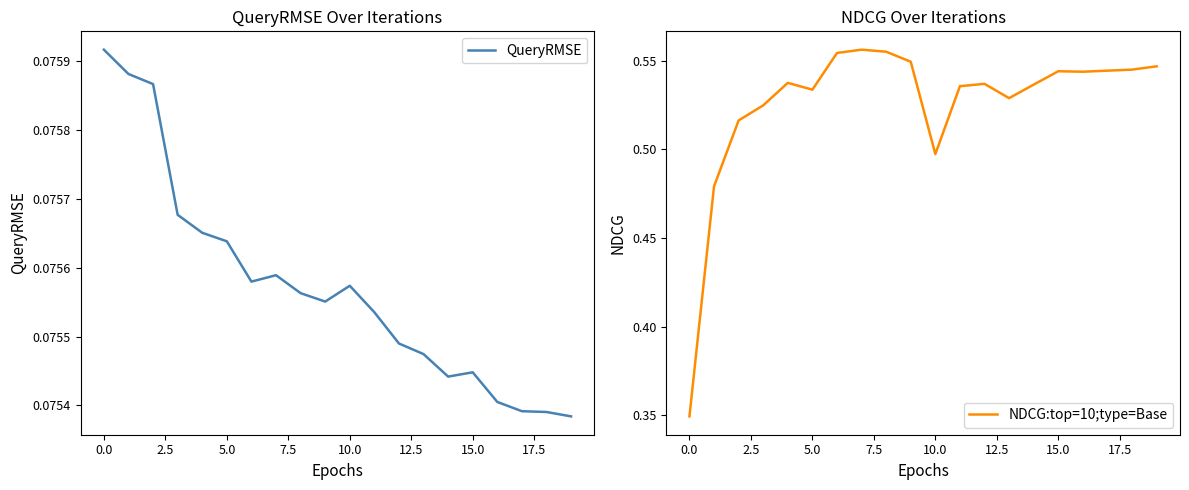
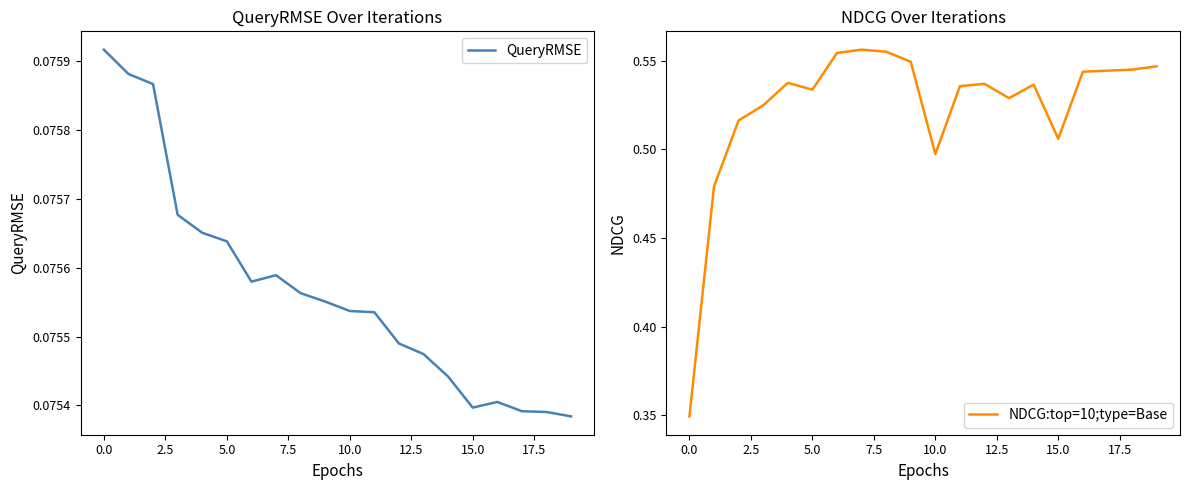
QueryRMSE Over Iterations, 10.0: 0.07557 -> 0.07554
QueryRMSE Over Iterations, 15.0: 0.07545 -> 0.07540
NDCG Over Iterations, 15.0: 0.544 -> 0.506
